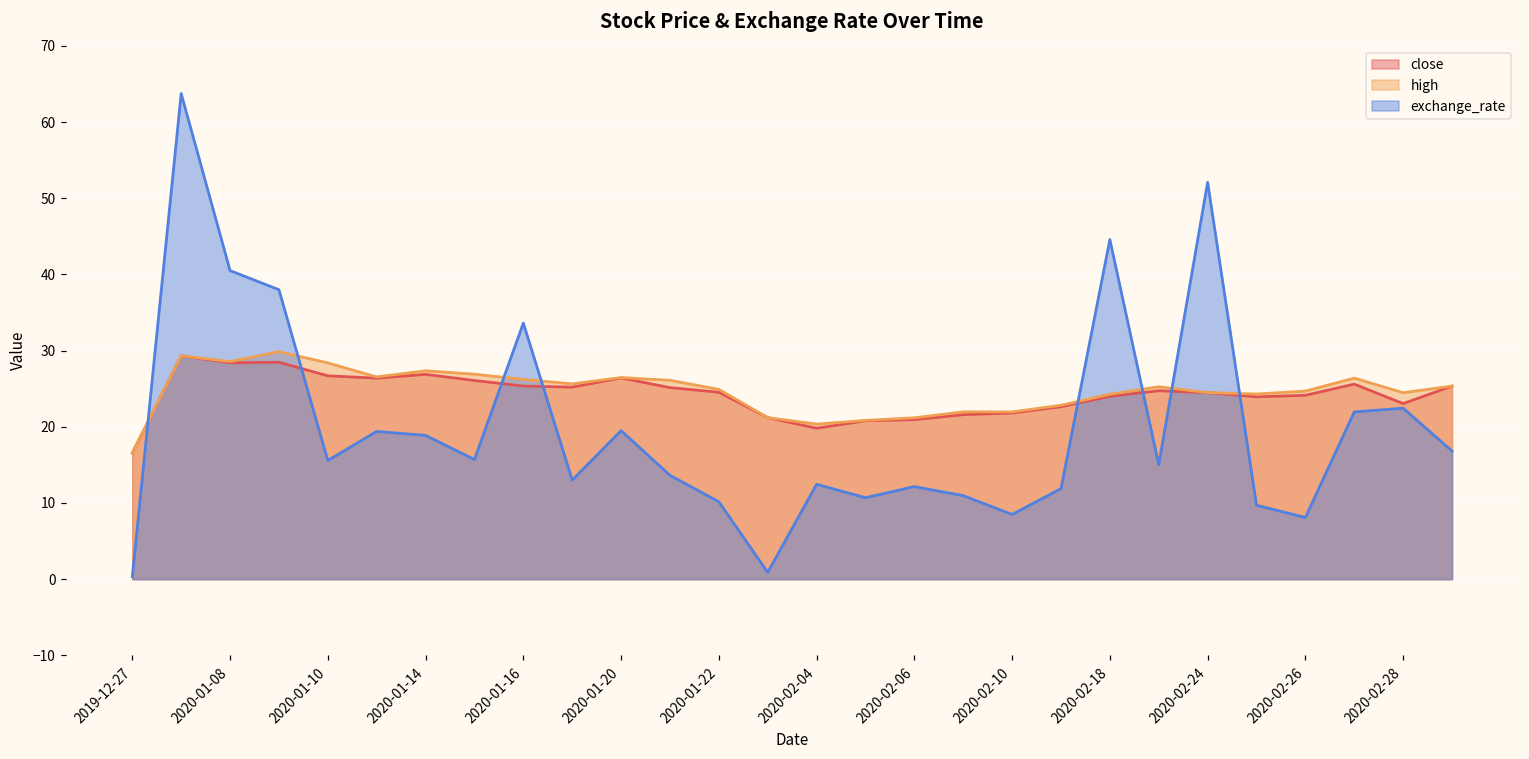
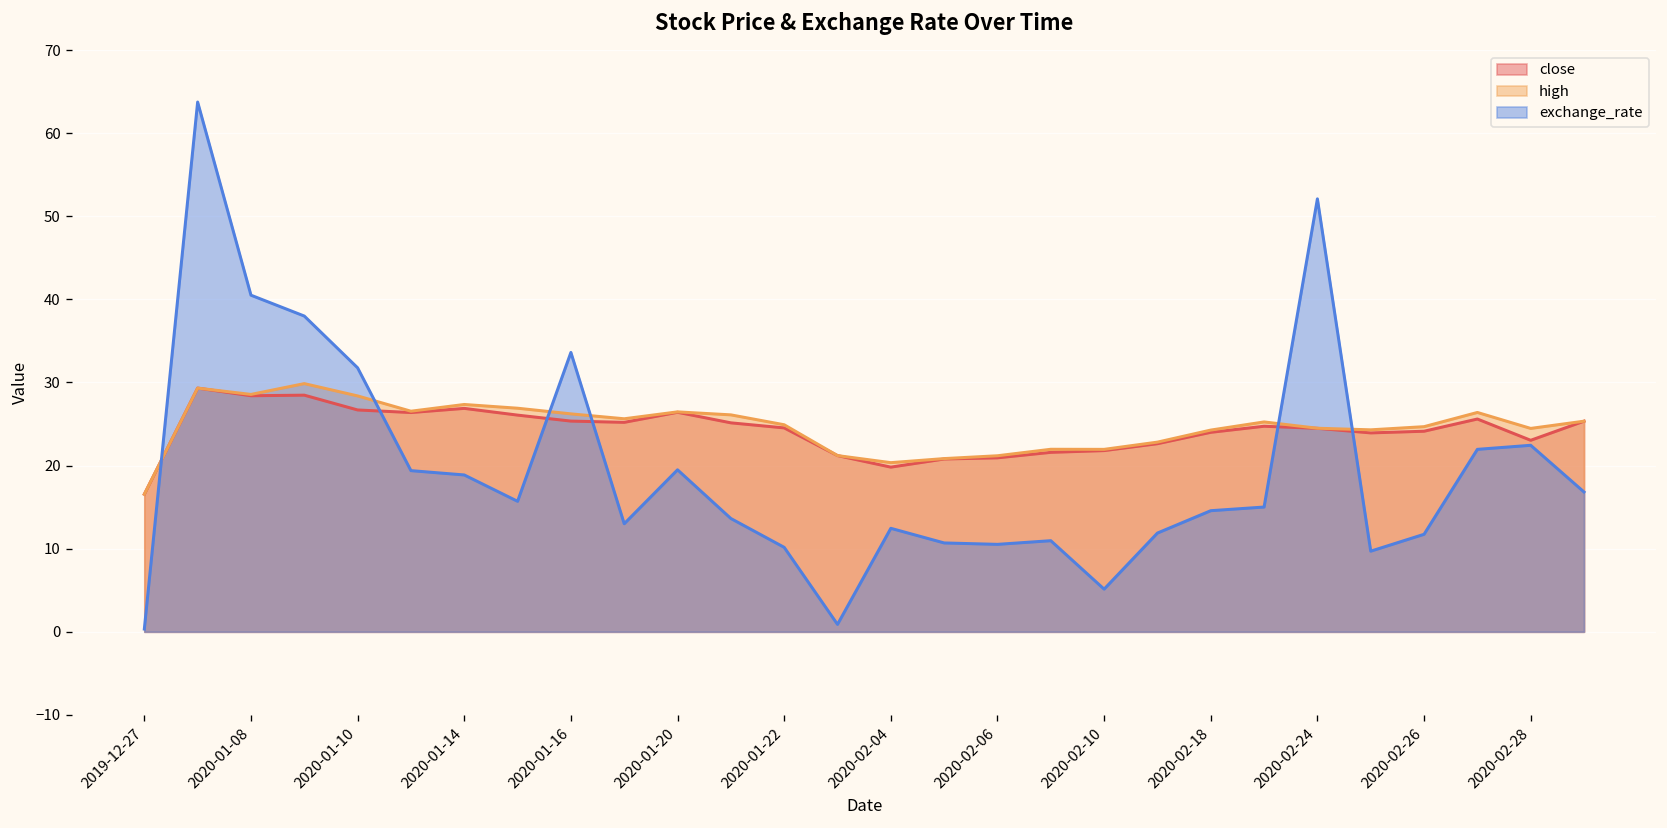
exchange_rate, 2020-01-10: 16 -> 32
exchange_rate, 2020-02-06: 12 -> 11
exchange_rate, 2020-02-10: 8 -> 5
exchange_rate, 2020-02-18: 45 -> 15
exchange_rate, 2020-02-26: 8 -> 12
